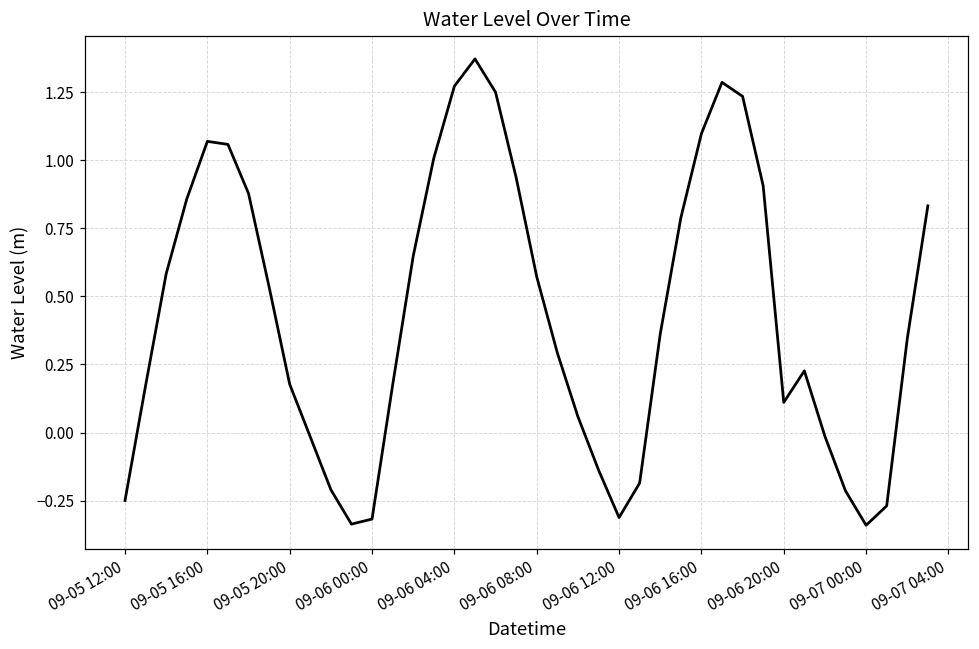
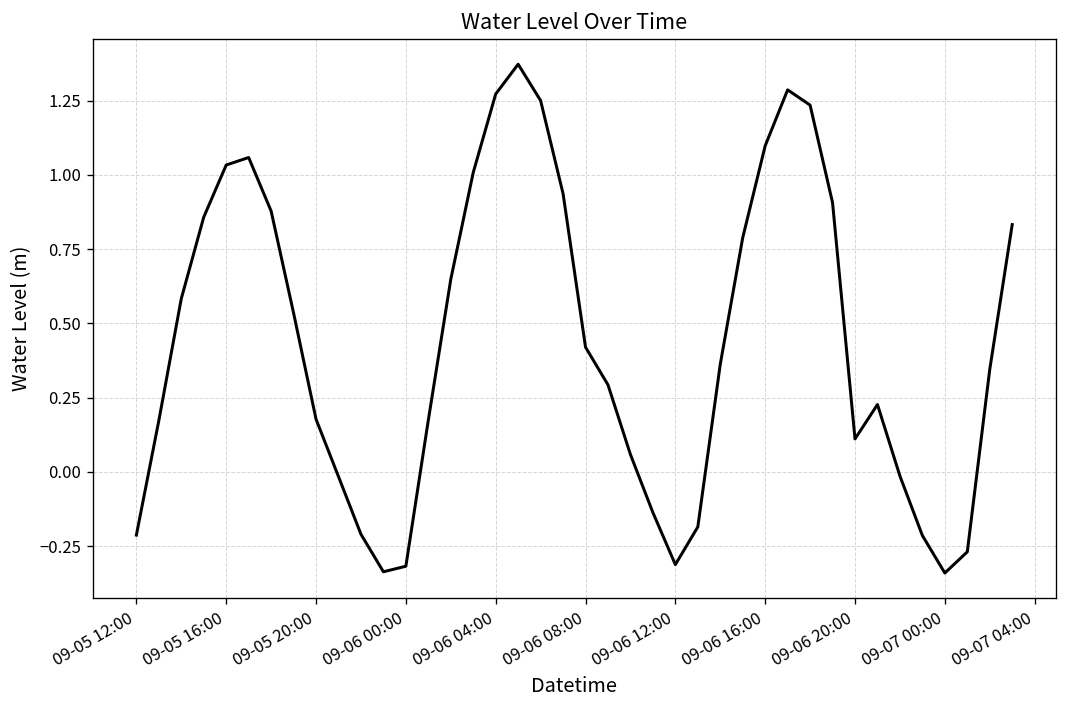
09-05 12:00: -0.25 -> -0.21
09-05 16:00: 1.07 -> 1.03
09-06 08:00: 0.57 -> 0.42
